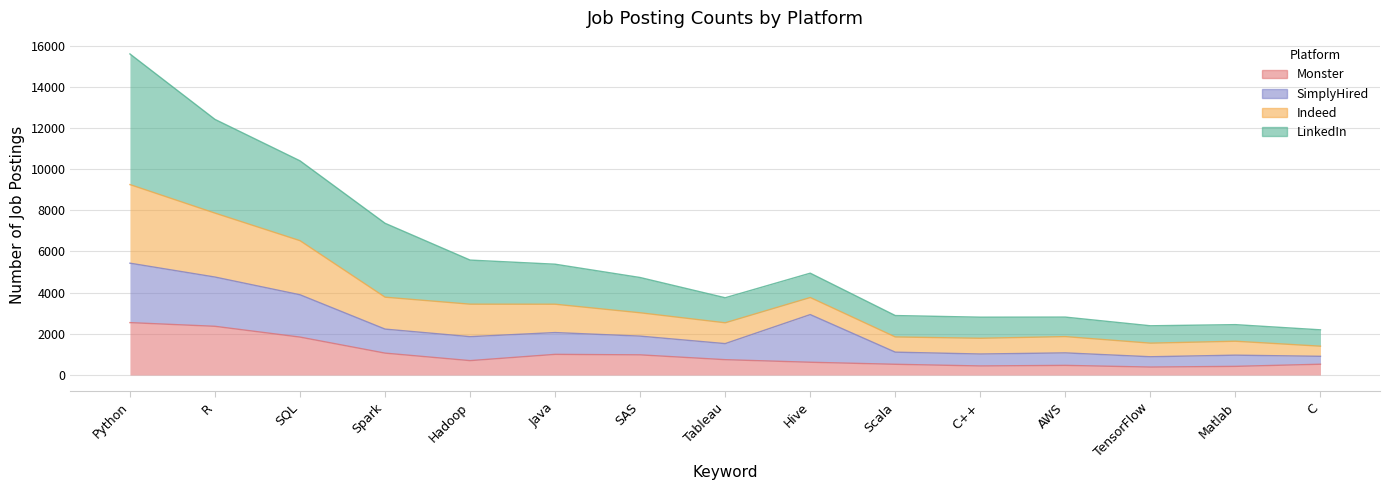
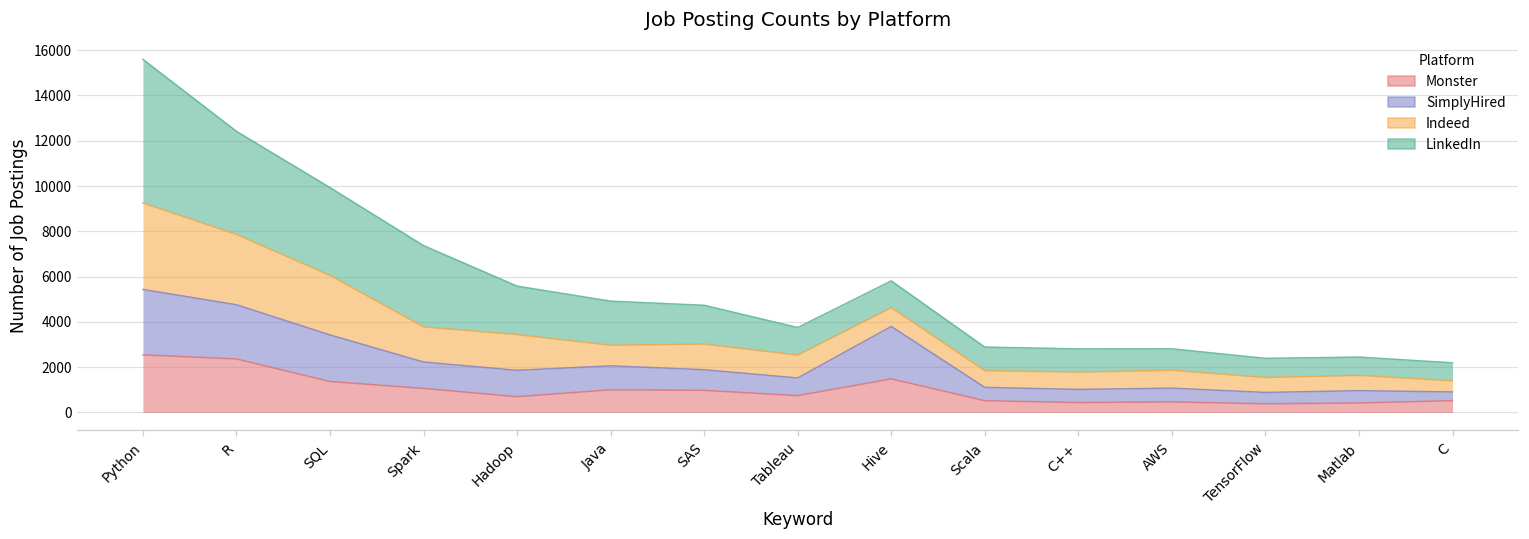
Monster, SQL: 1800 -> 1400
Indeed, Java: 1400 -> 900
Monster, Hive: 600 -> 1500
